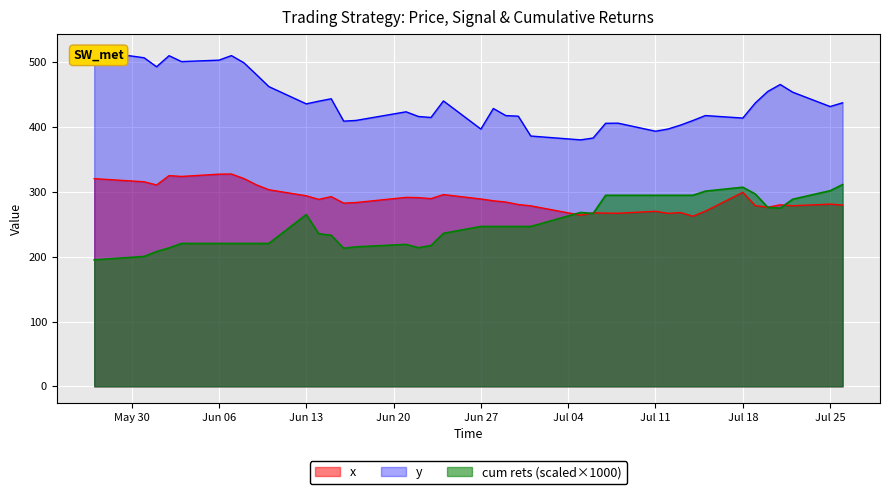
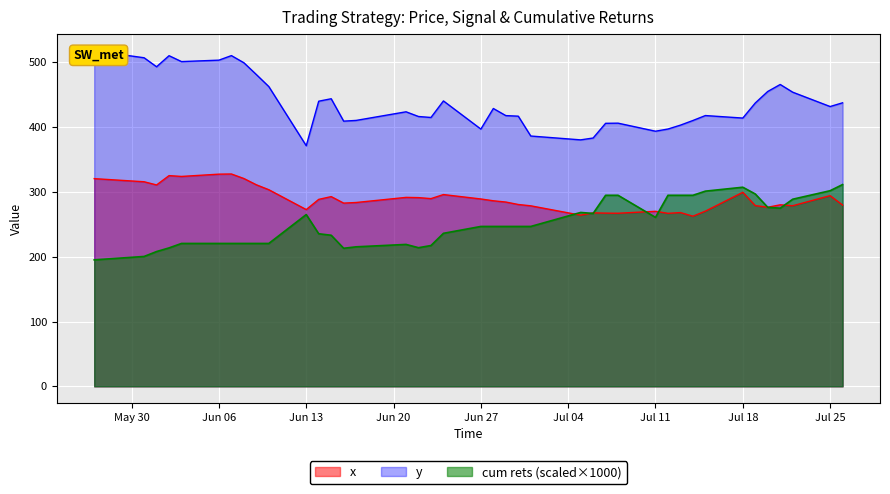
x, Jun 13: 290 -> 270
y, Jun 13: 440 -> 370
cum rets (scaled×1000), Jul 11: 290 -> 260
x, Jul 25: 280 -> 290
